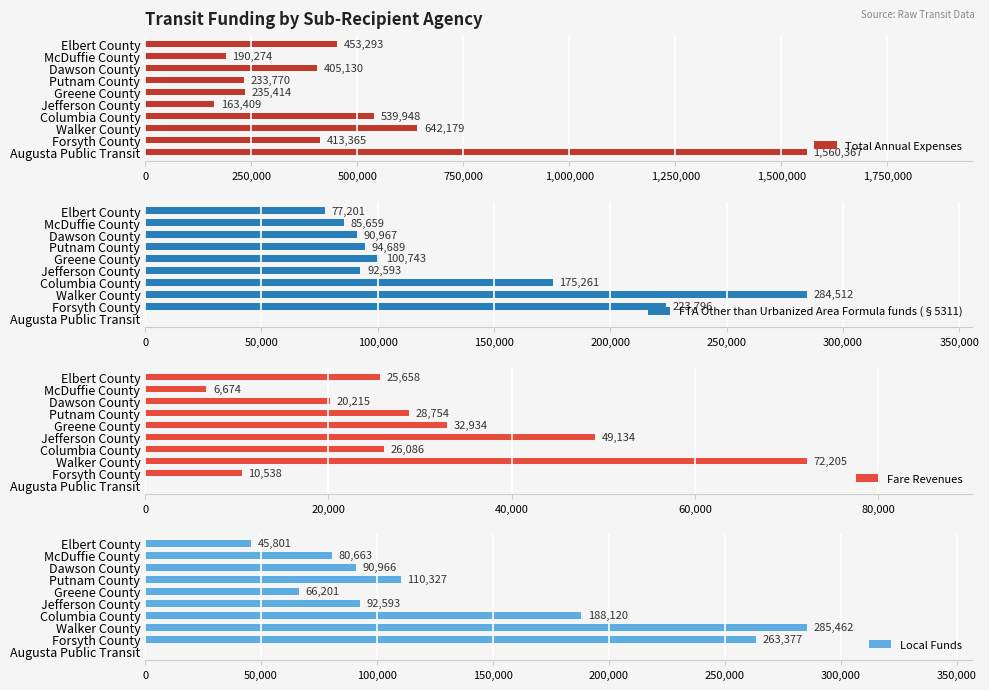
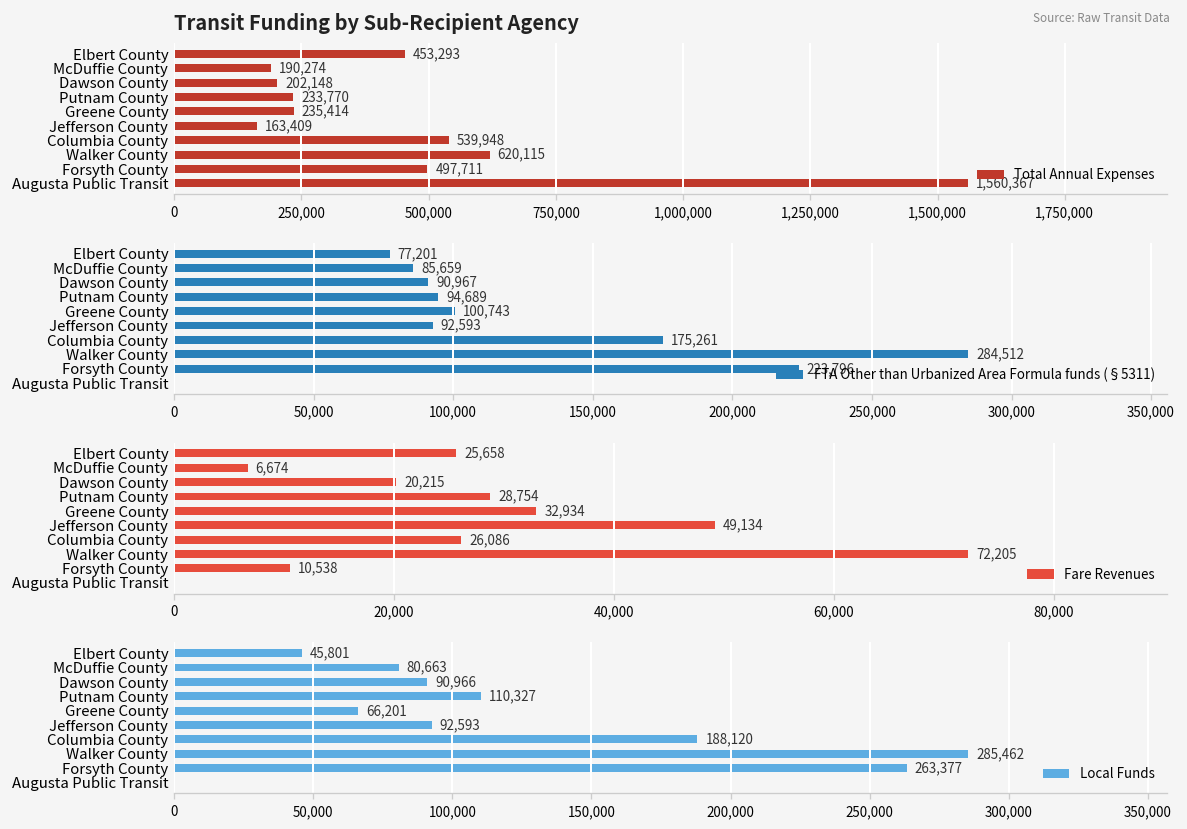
Transit Funding by Sub-Recipient Agency, Dawson County: 405,130 -> 202,148
Transit Funding by Sub-Recipient Agency, Walker County: 642,179 -> 620,115
Transit Funding by Sub-Recipient Agency, Forsyth County: 413,365 -> 497,711
